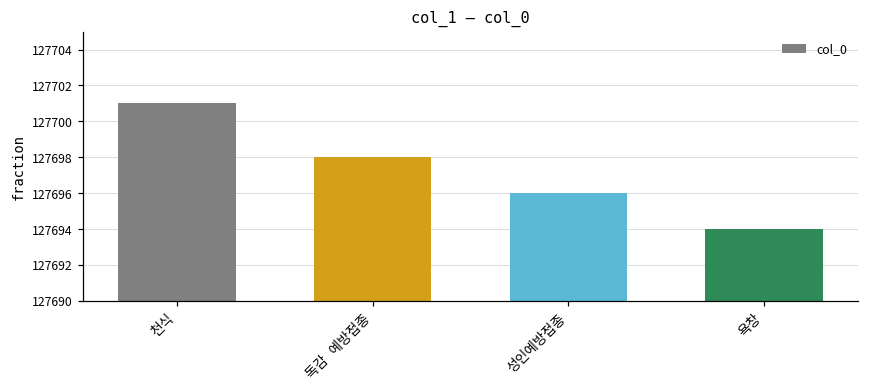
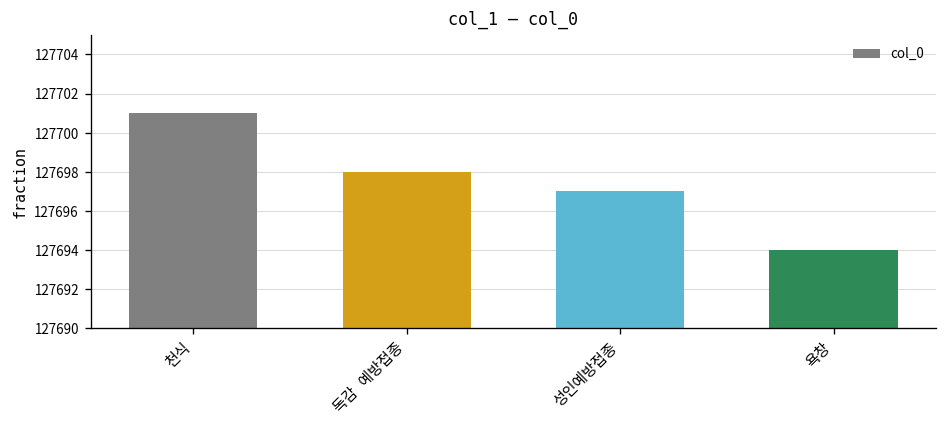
성인예방접종: 127696 -> 127697
